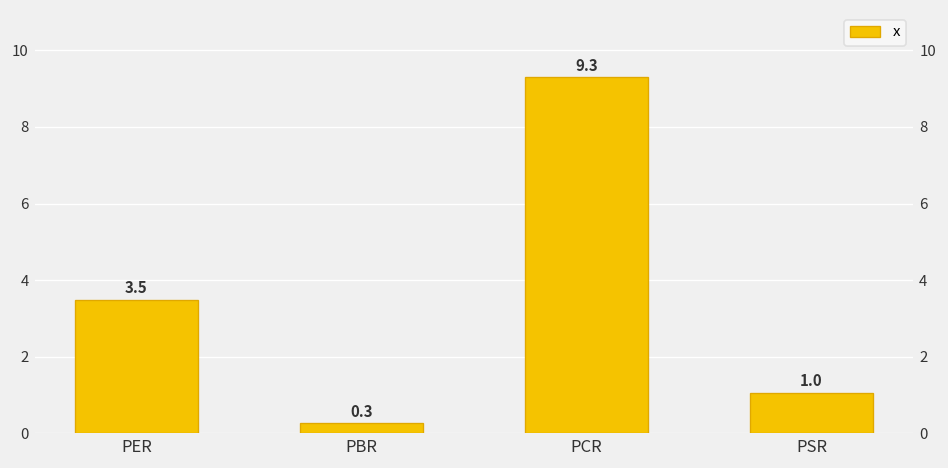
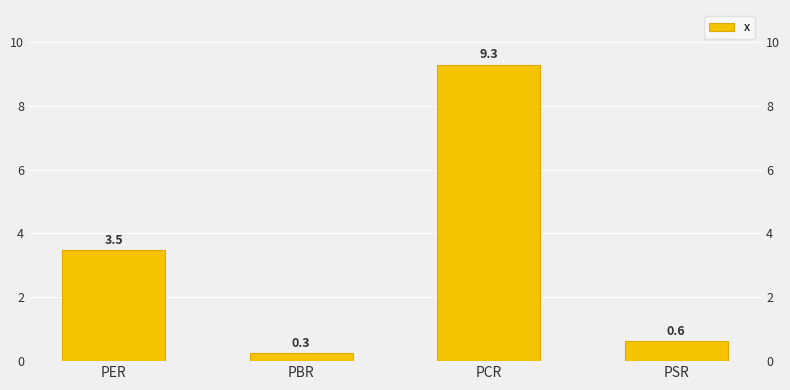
PSR: 1.0 -> 0.6
